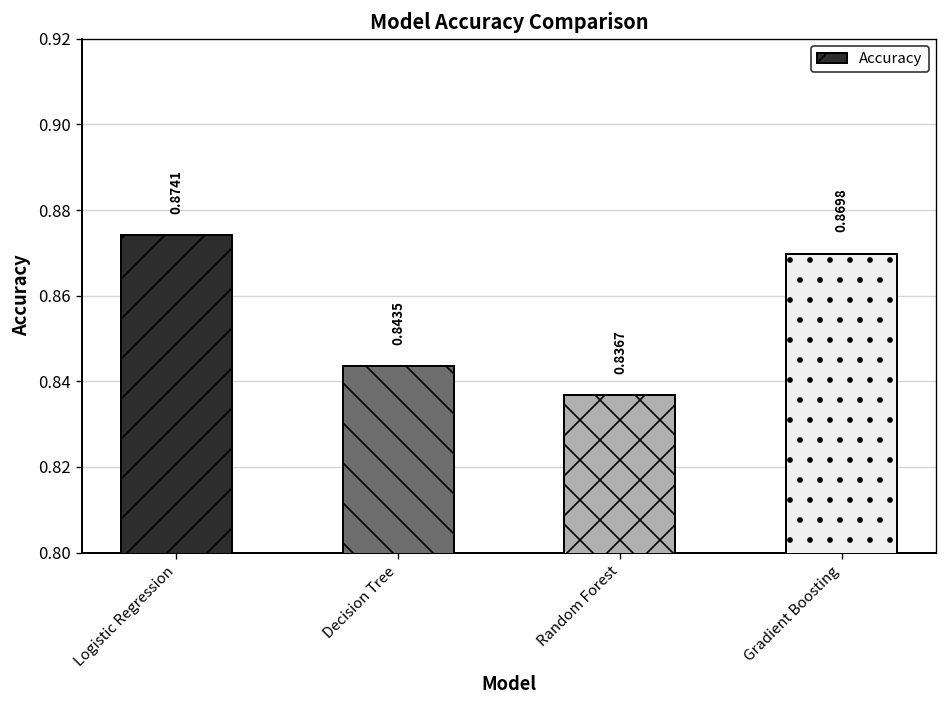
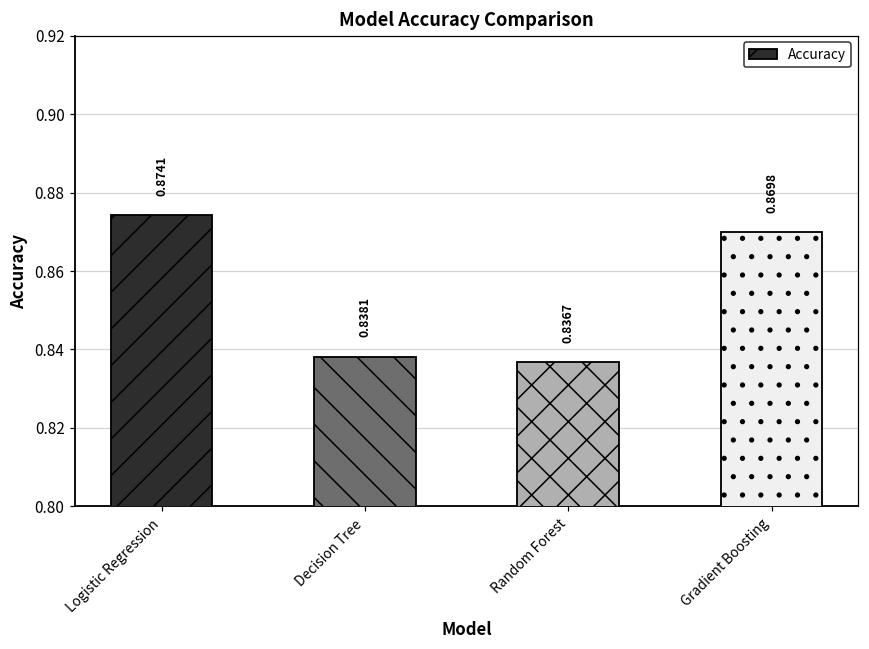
Decision Tree: 0.8435 -> 0.8381
